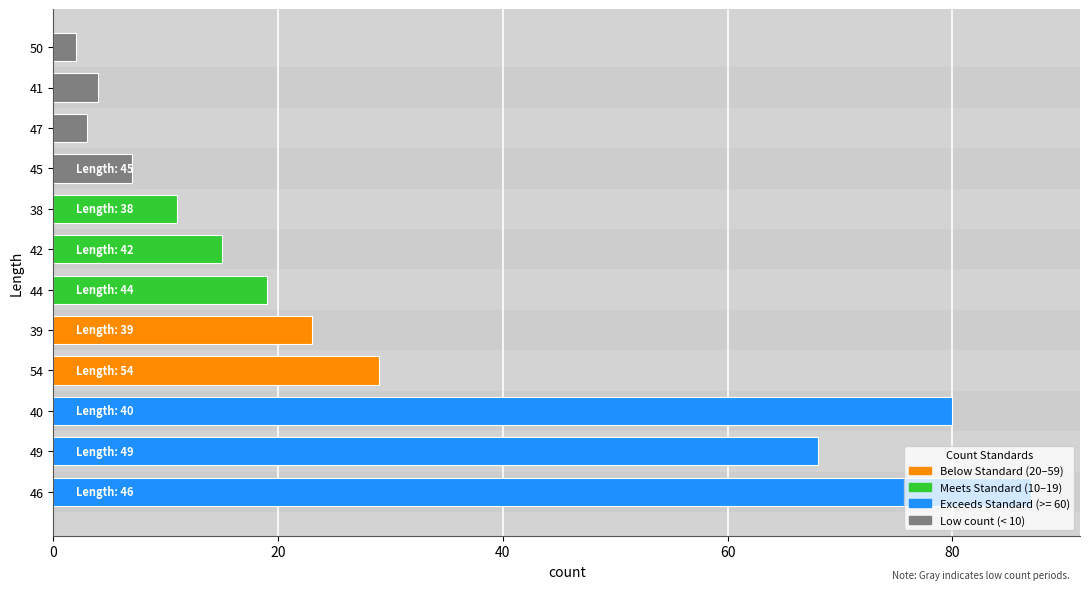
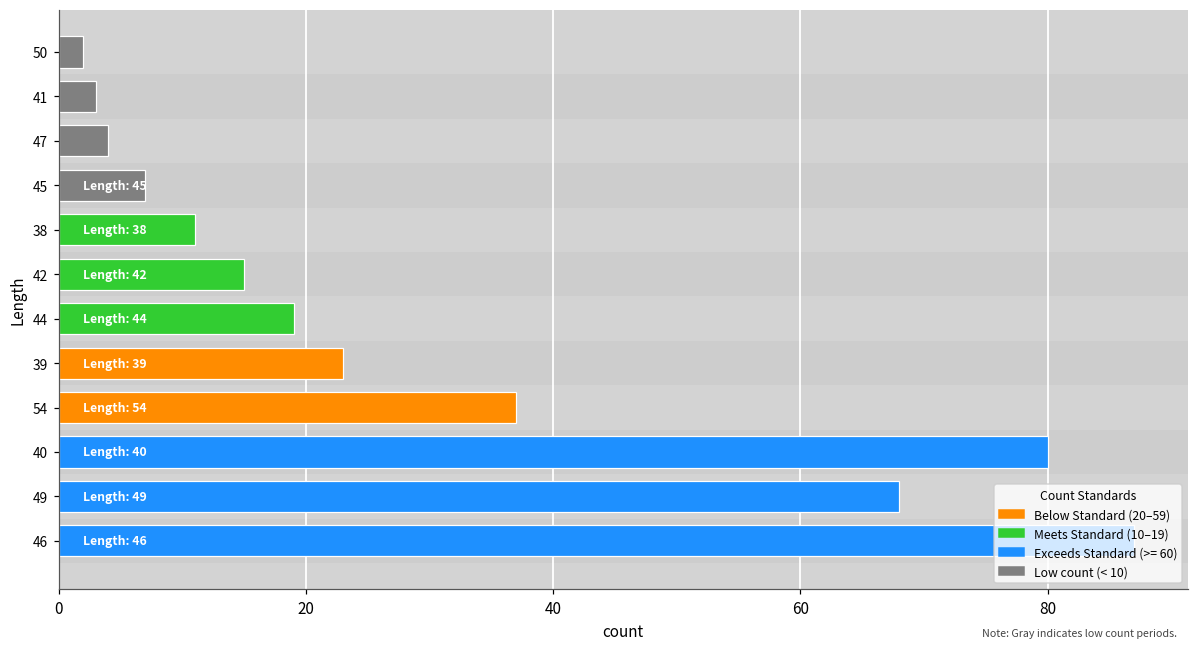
41: 4 -> 3
47: 3 -> 4
54: 29 -> 37
